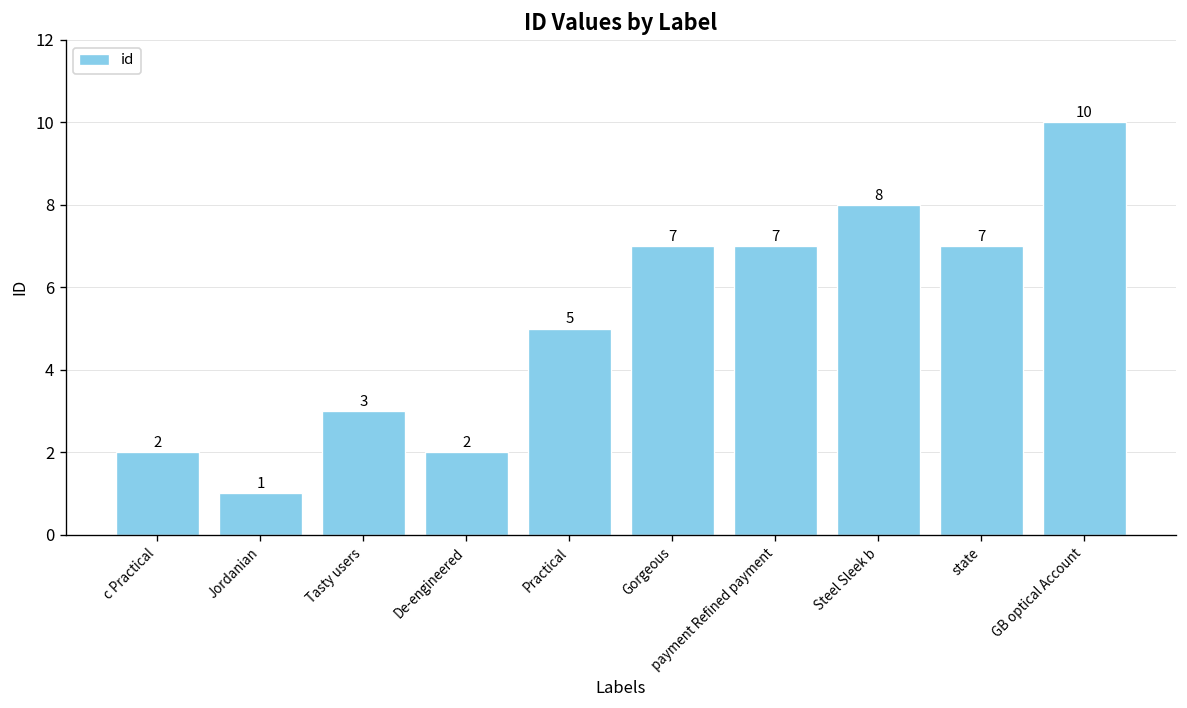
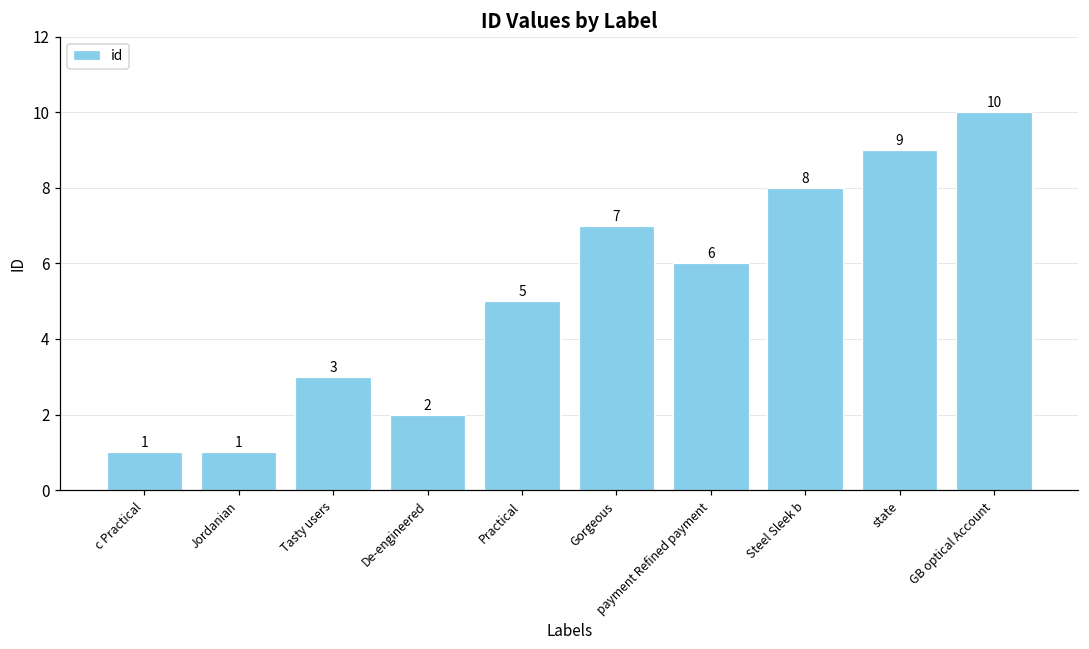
c Practical: 2 -> 1
payment Refined payment: 7 -> 6
state: 7 -> 9
